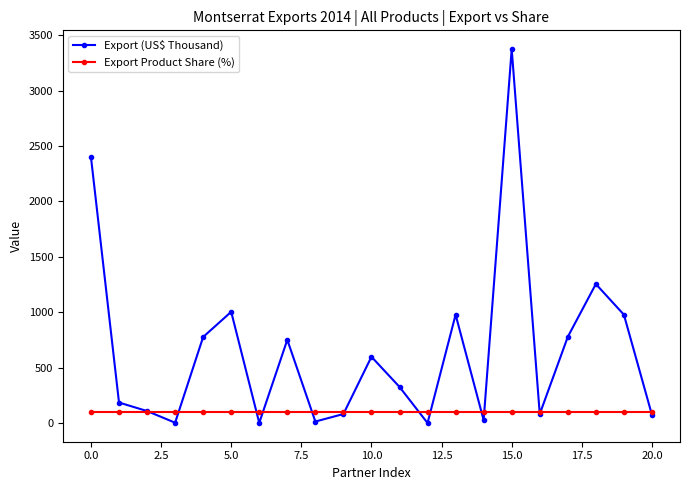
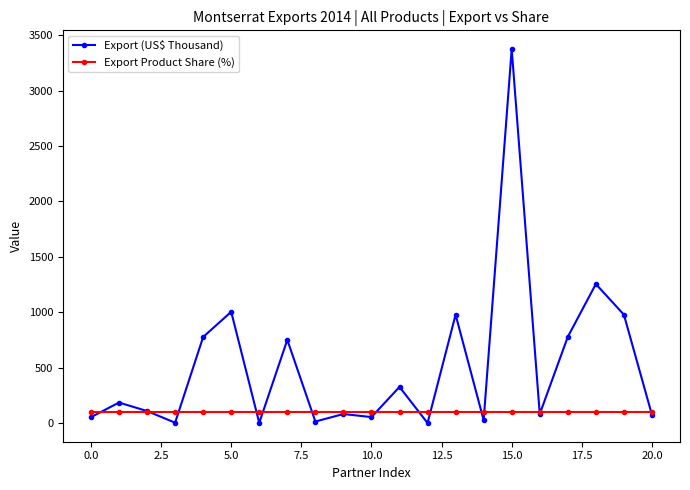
Export (US$ Thousand), 0.0: 2400 -> 50
Export (US$ Thousand), 10.0: 600 -> 50
